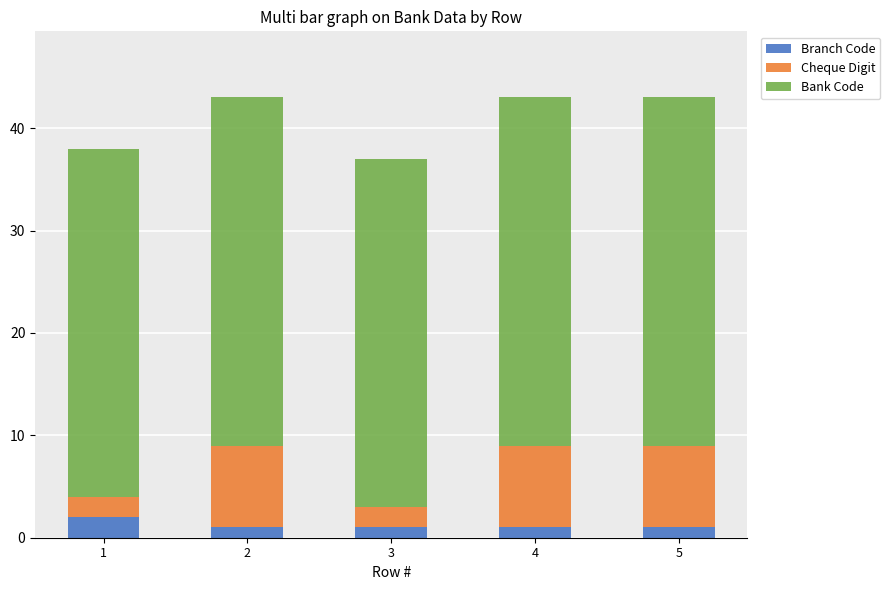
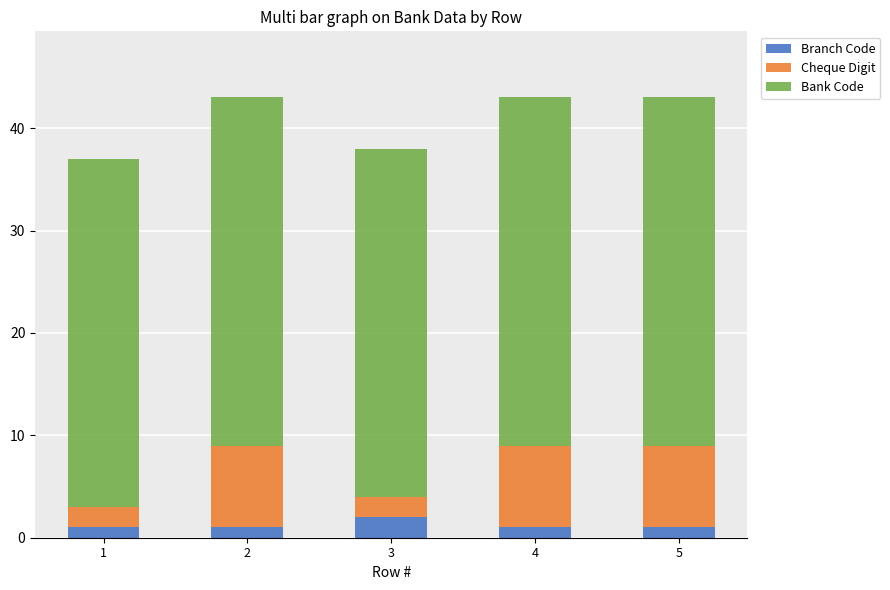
Branch Code, 1: 2 -> 1
Branch Code, 3: 1 -> 2
